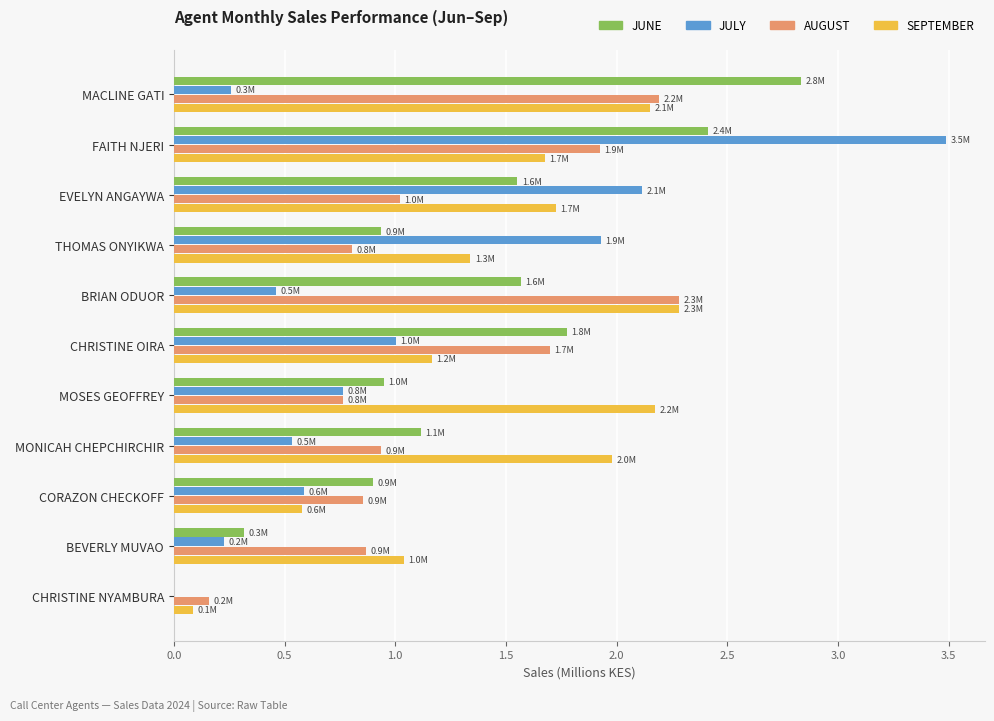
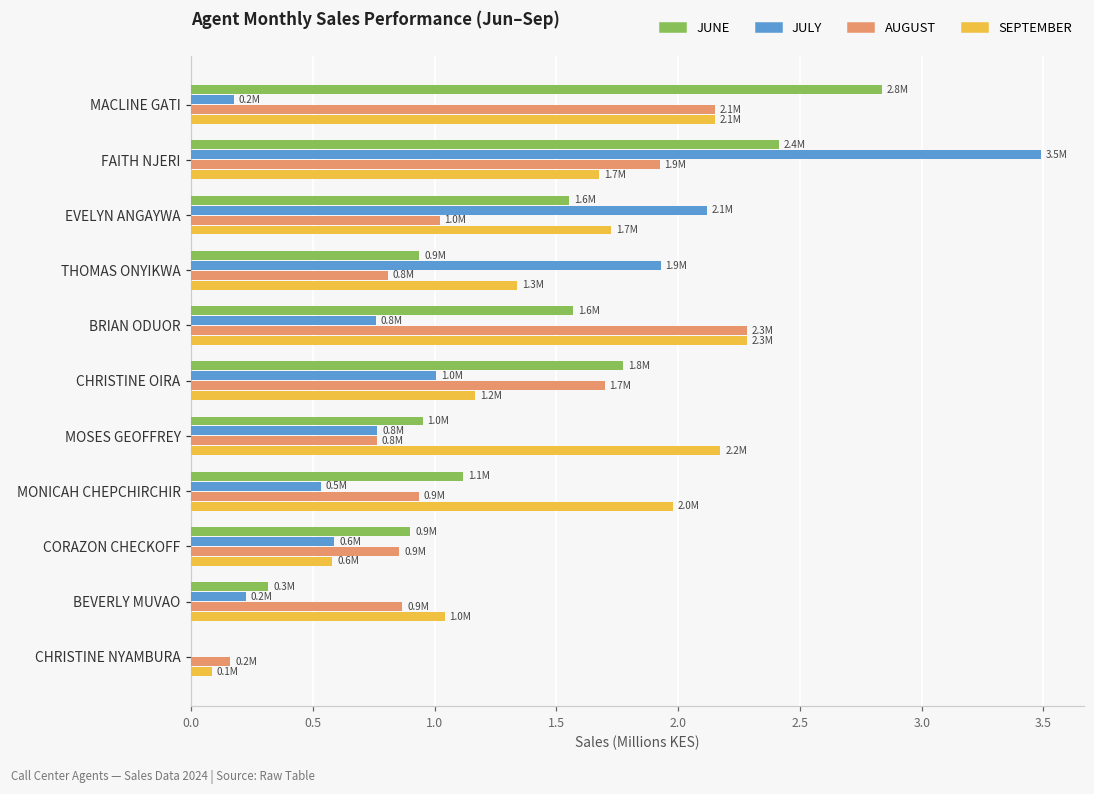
JULY, MACLINE GATI: 0.3M -> 0.2M
AUGUST, MACLINE GATI: 2.2M -> 2.1M
JULY, BRIAN ODUOR: 0.5M -> 0.8M
